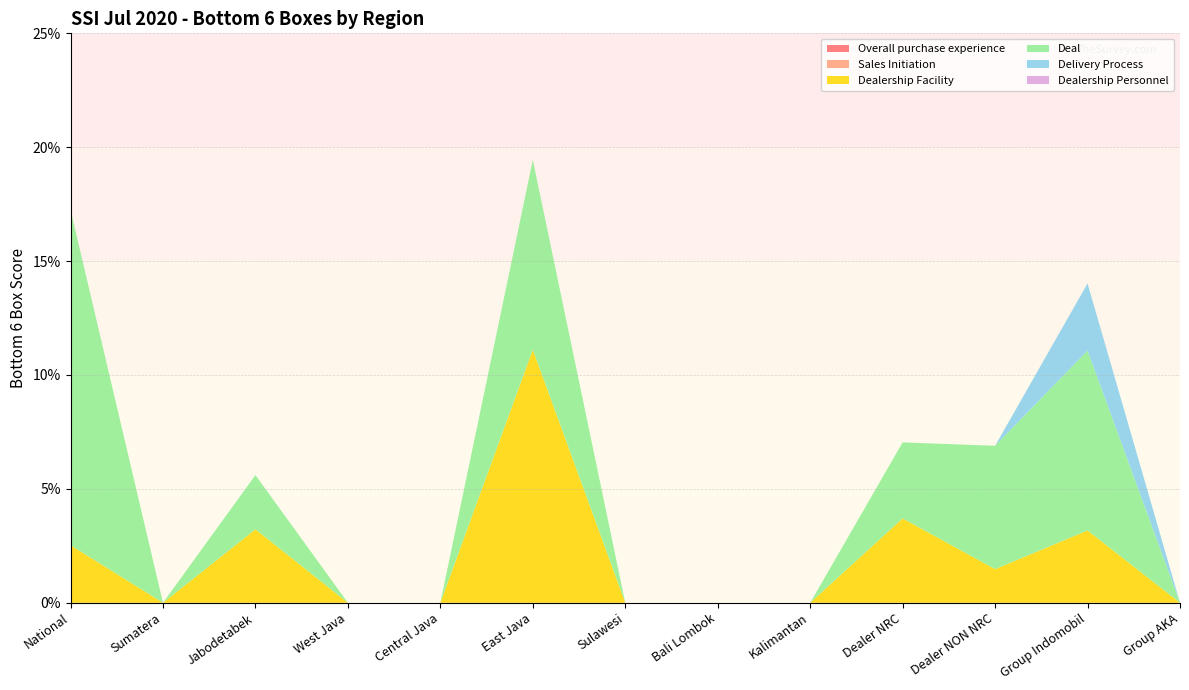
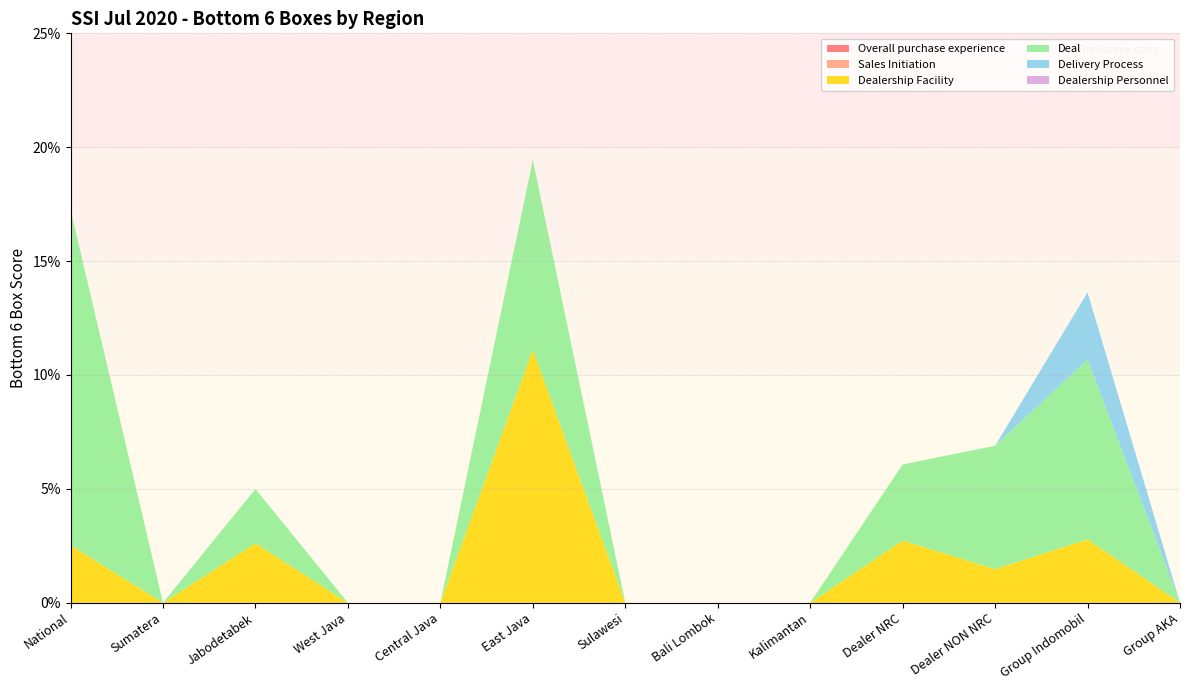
Dealership Facility, Jabodetabek: 3.2% -> 2.6%
Dealership Facility, Dealer NRC: 3.7% -> 2.7%
Dealership Facility, Group Indomobil: 3.2% -> 2.8%
